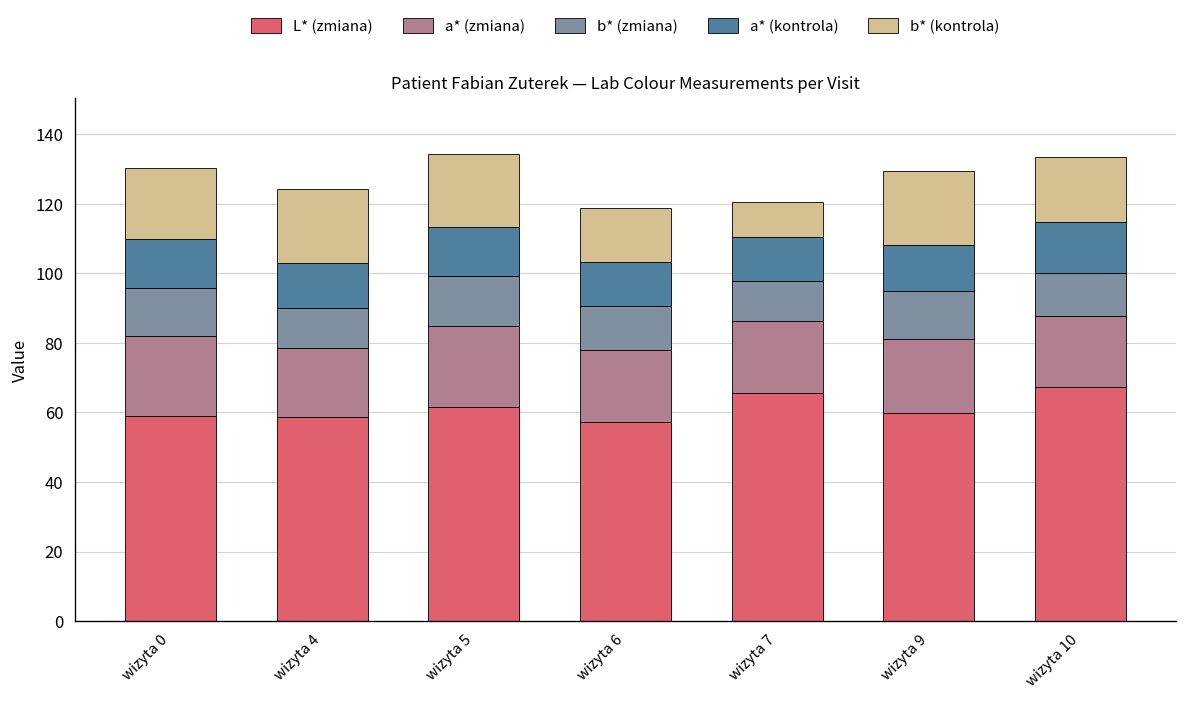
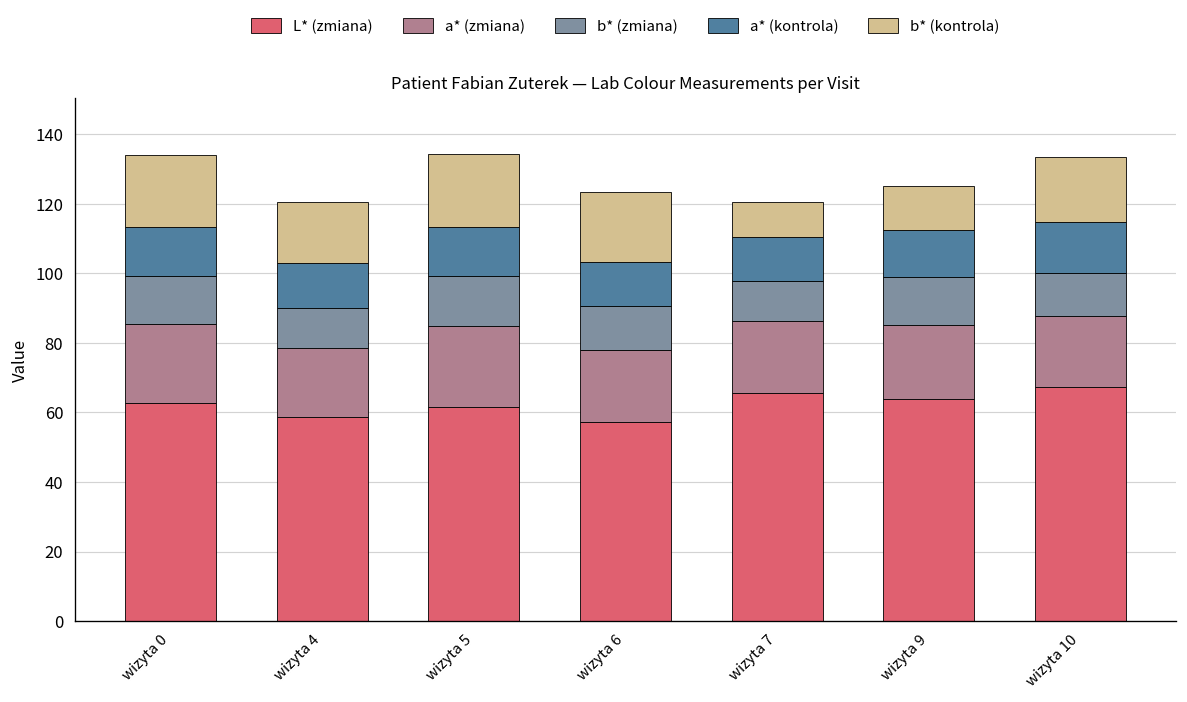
L* (zmiana), wizyta 0: 59 -> 63
b* (kontrola), wizyta 4: 21 -> 18
b* (kontrola), wizyta 6: 16 -> 20
L* (zmiana), wizyta 9: 60 -> 64
b* (kontrola), wizyta 9: 21 -> 13
